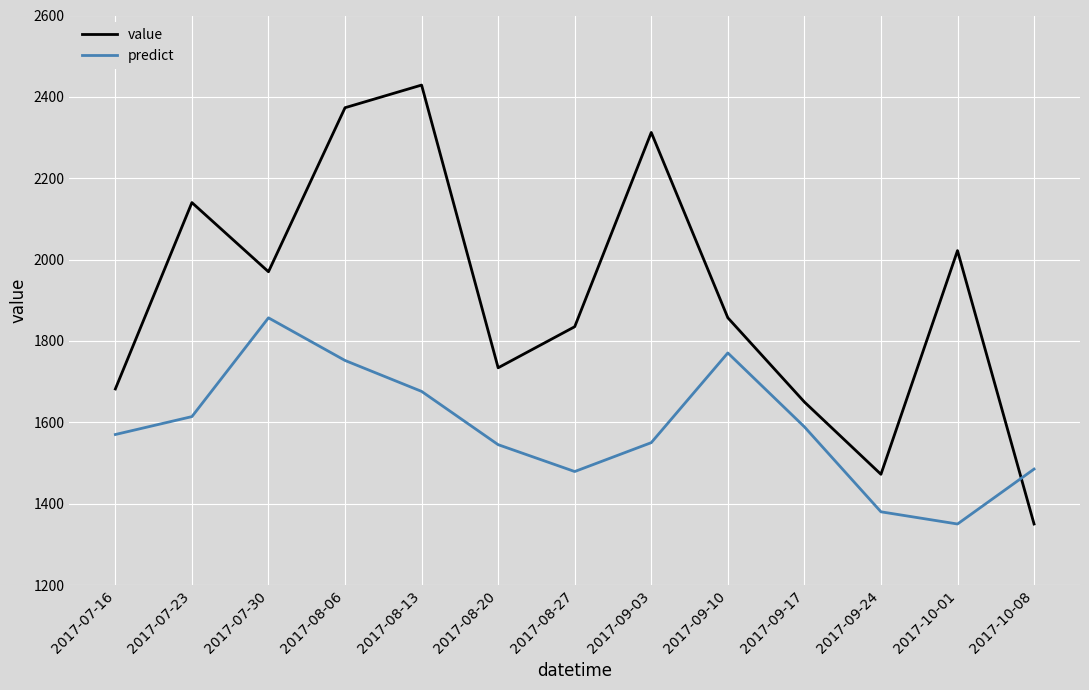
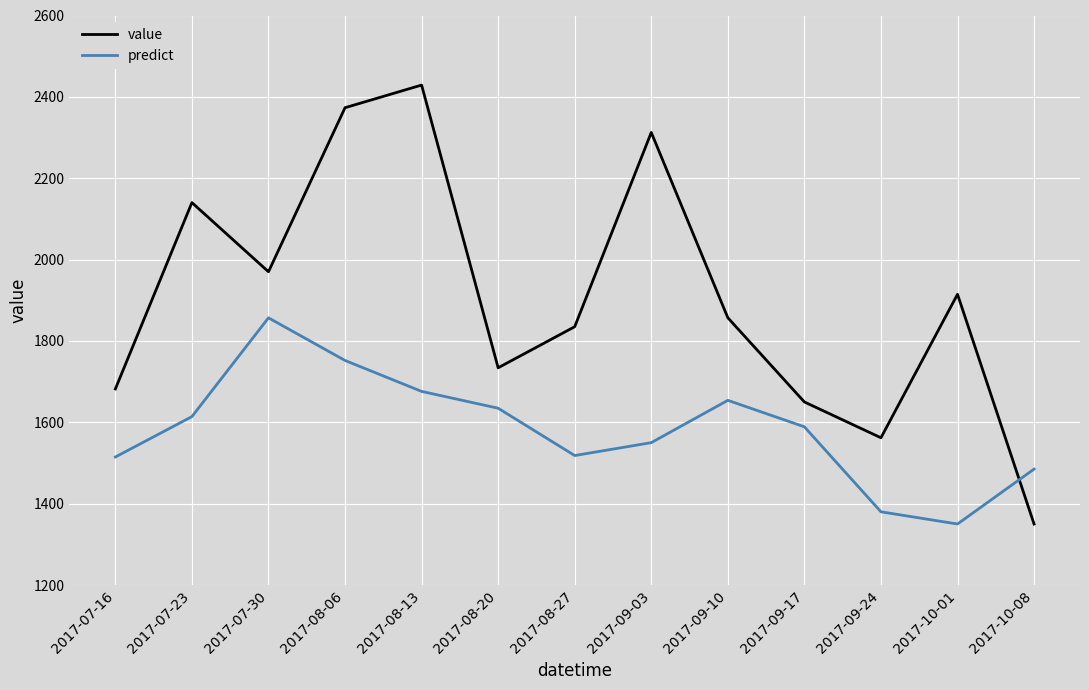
predict, 2017-07-16: 1570 -> 1510
predict, 2017-08-20: 1550 -> 1630
predict, 2017-08-27: 1480 -> 1520
predict, 2017-09-10: 1770 -> 1650
value, 2017-09-24: 1470 -> 1560
value, 2017-10-01: 2020 -> 1910
